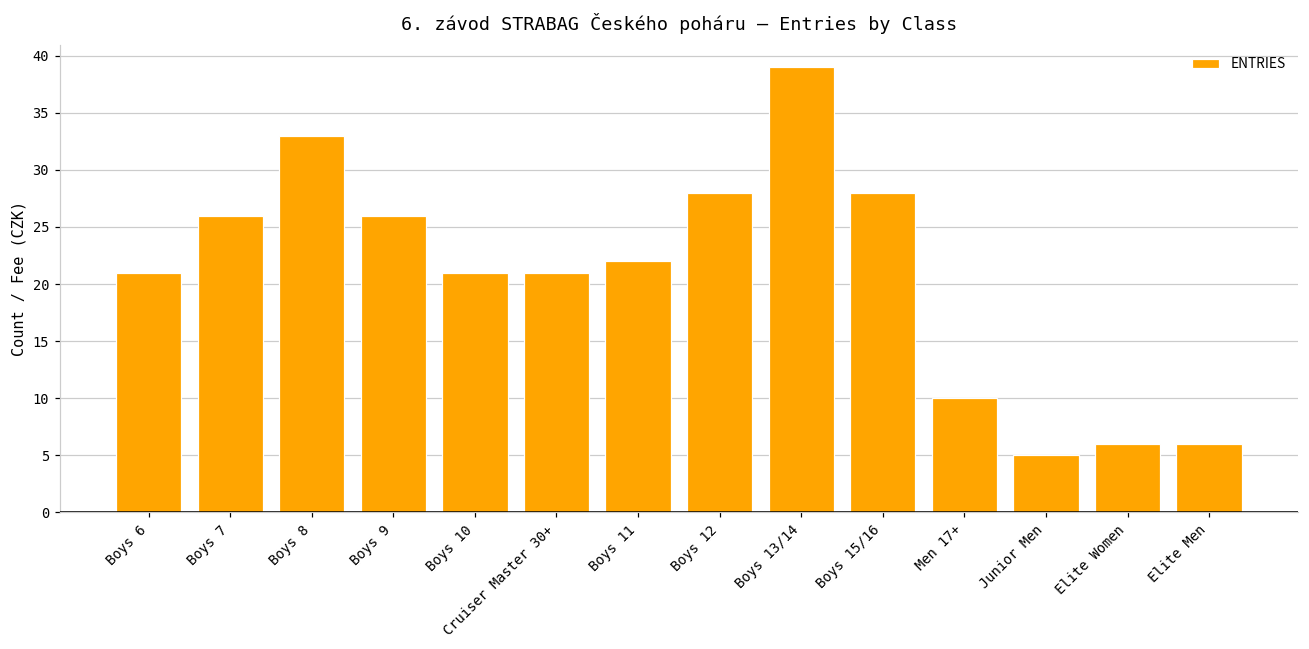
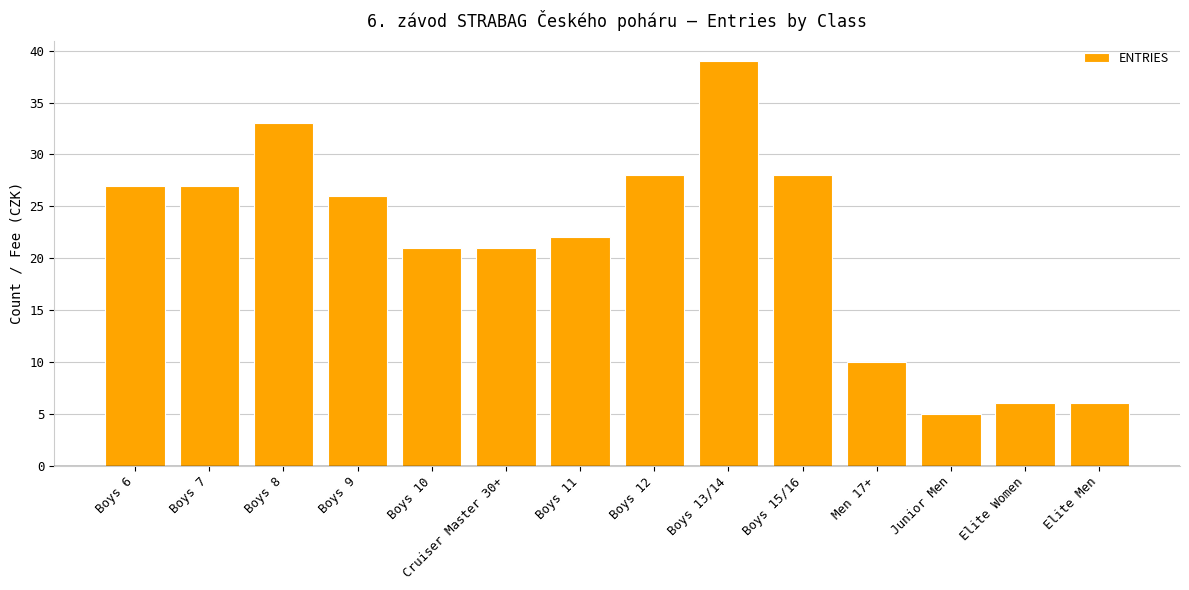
Boys 6: 21 -> 27
Boys 7: 26 -> 27
